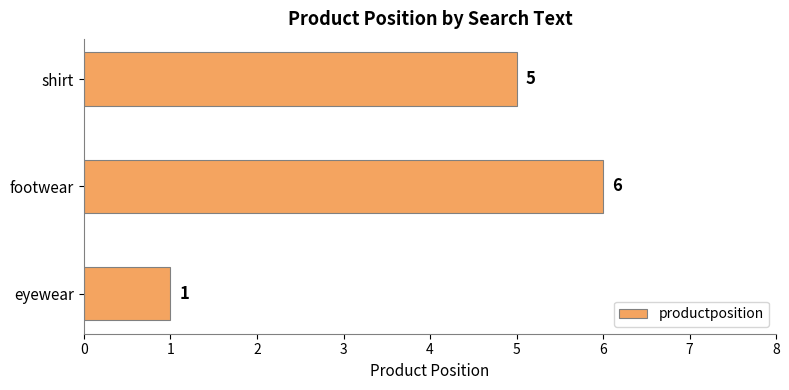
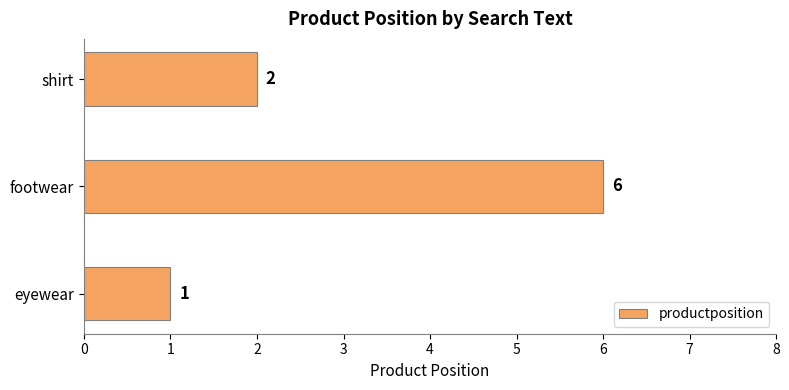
shirt: 5 -> 2
